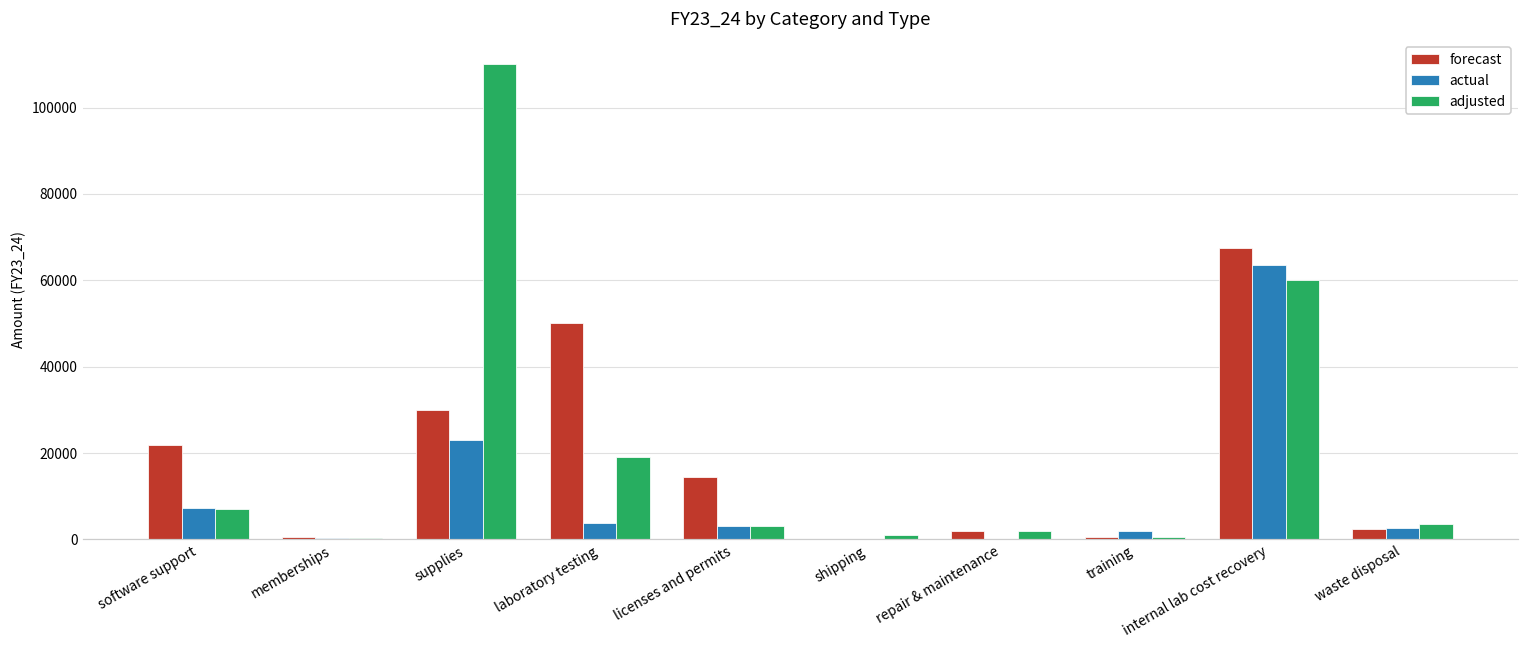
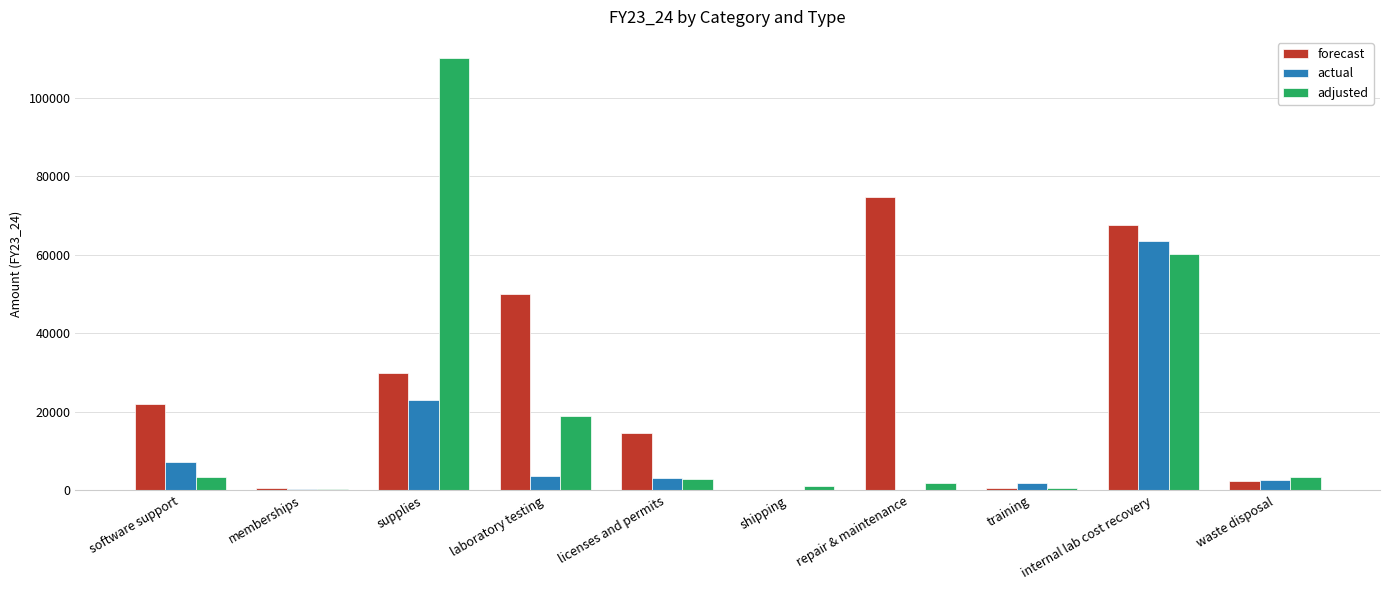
adjusted, software support: 7000 -> 4000
forecast, repair & maintenance: 2000 -> 75000
